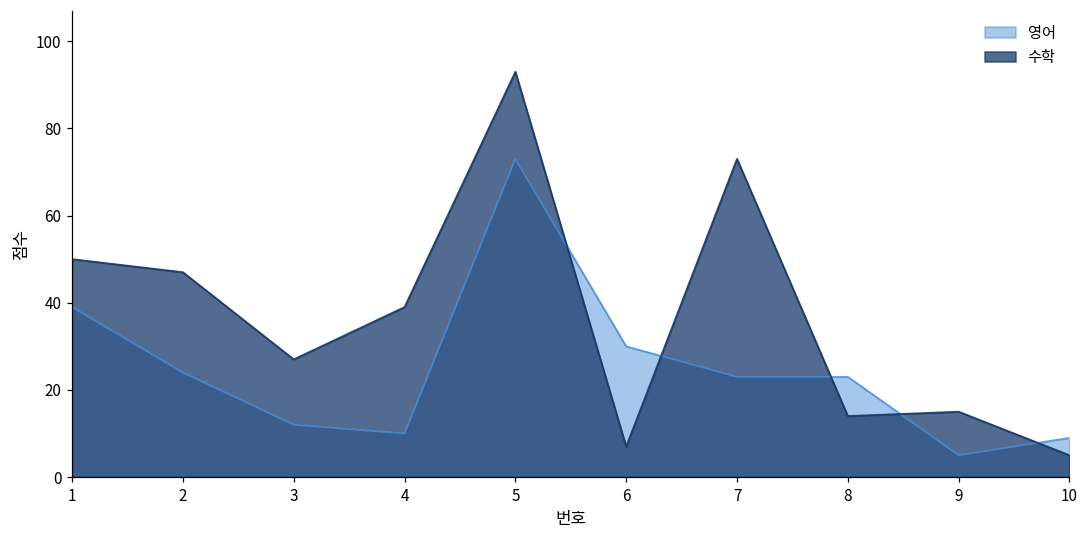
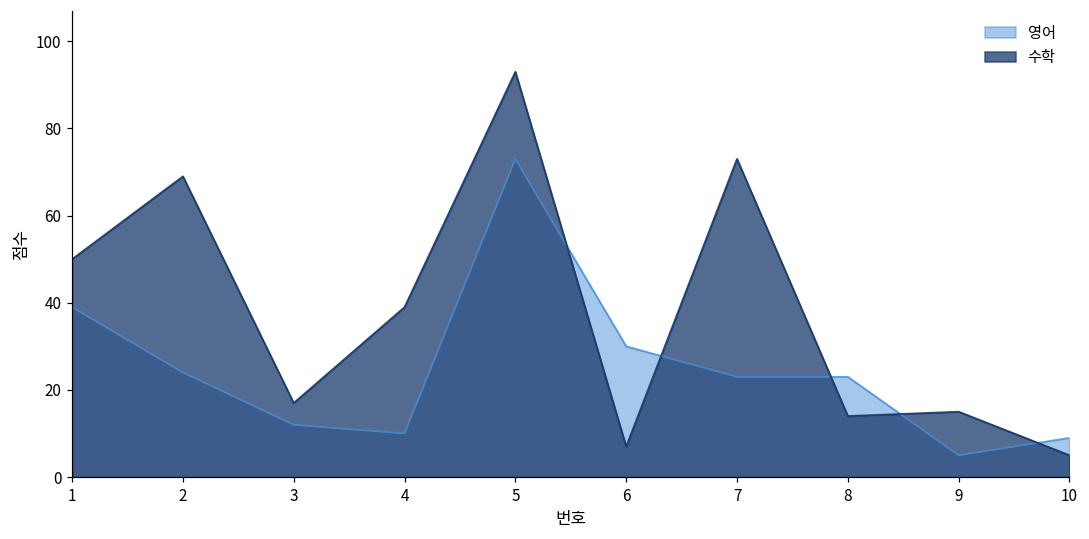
수학, 2: 47 -> 69
수학, 3: 27 -> 17
